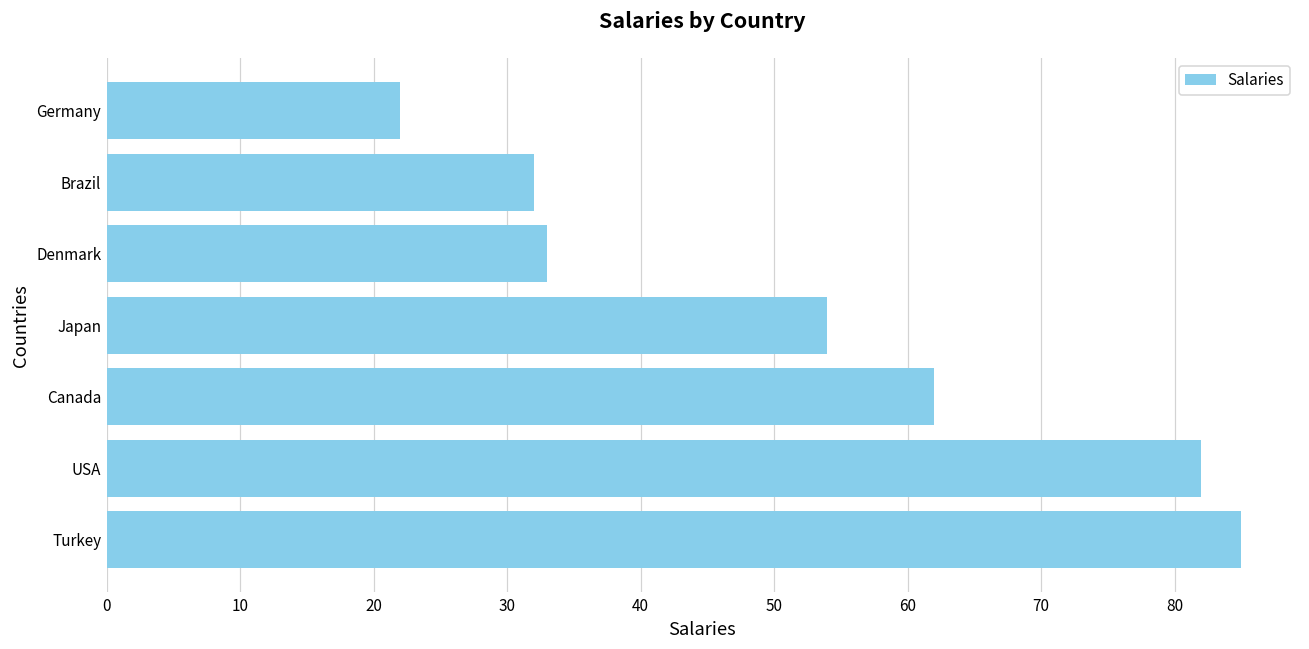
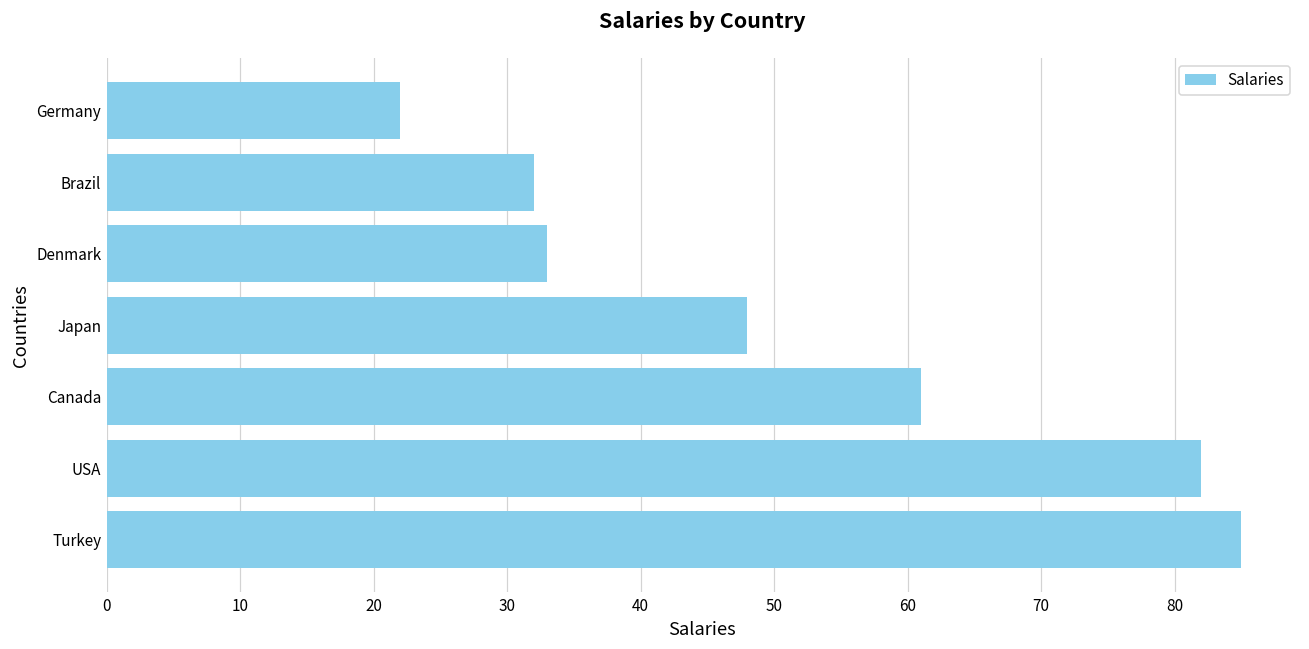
Japan: 54 -> 48
Canada: 62 -> 61
